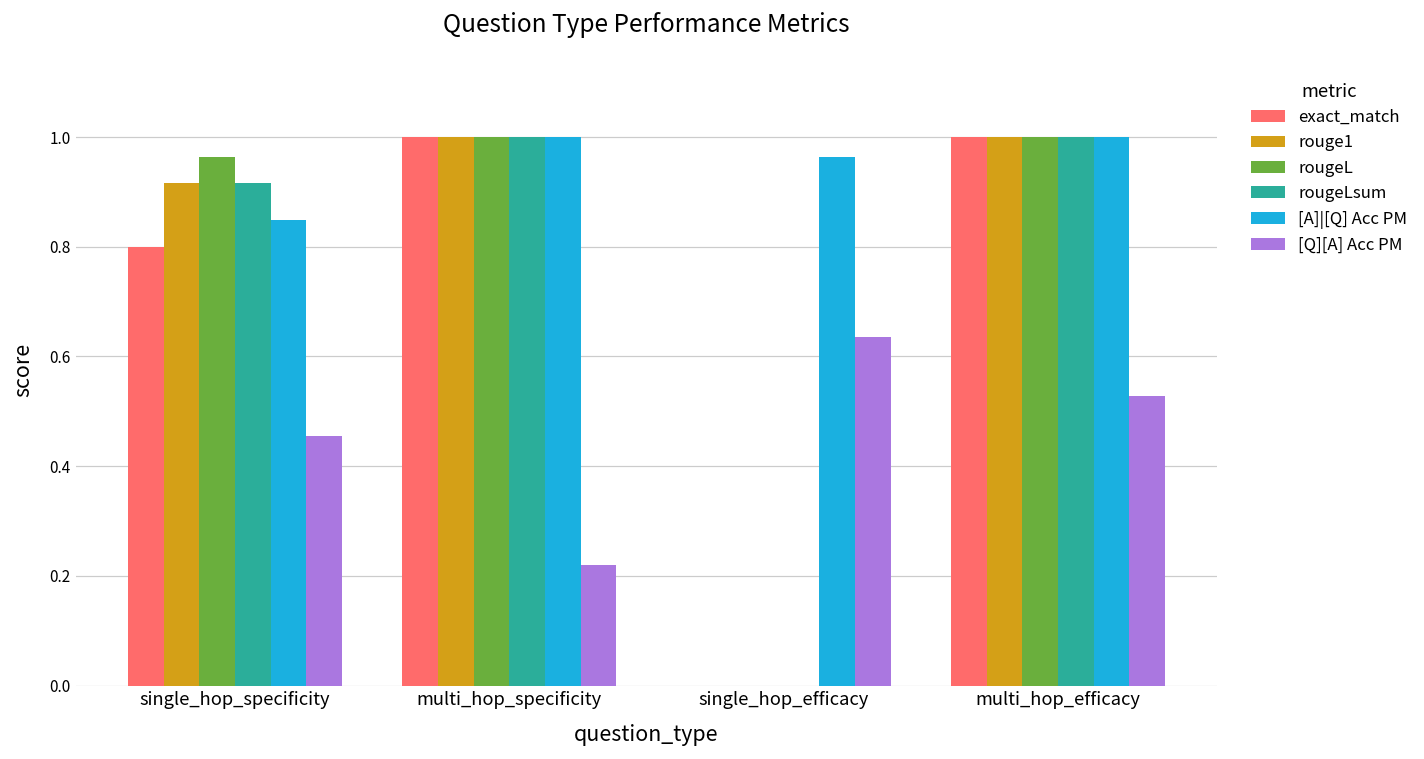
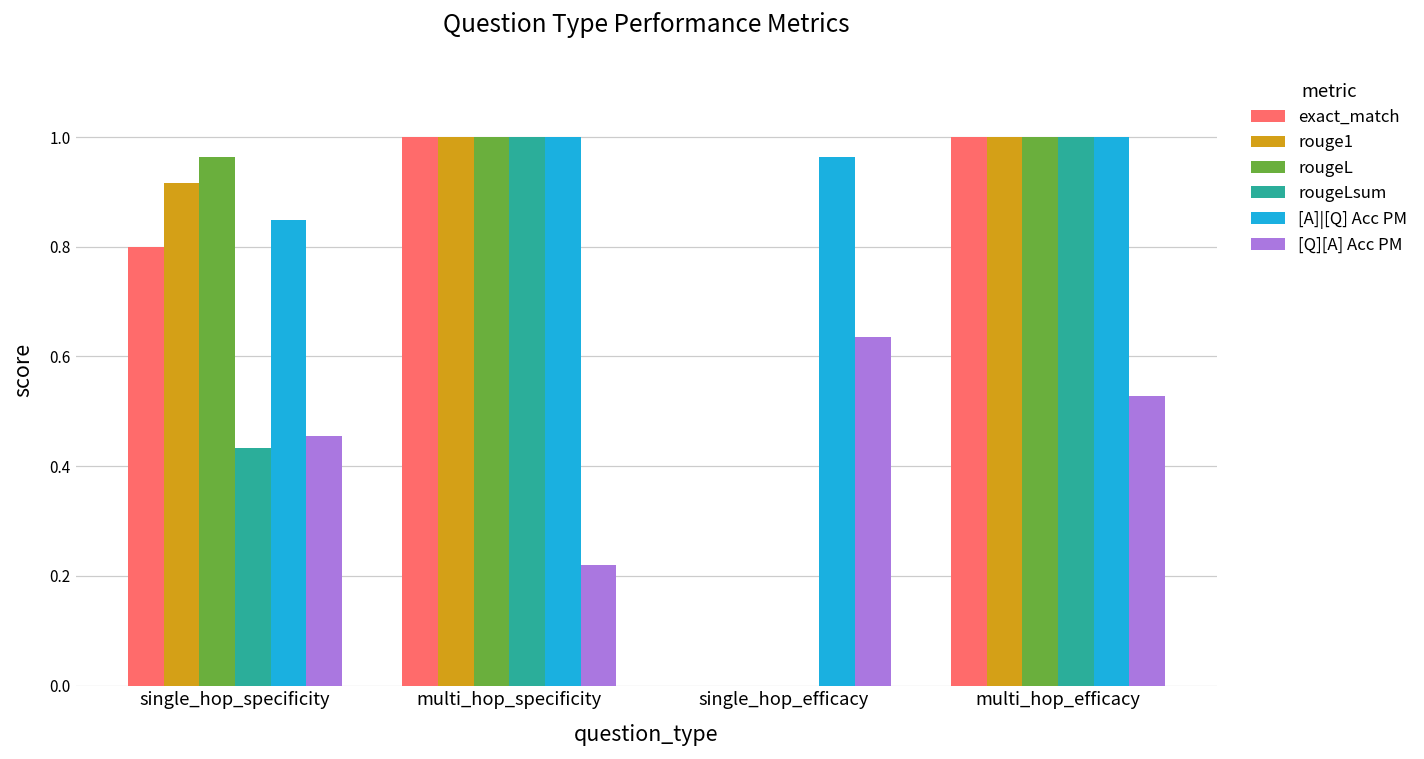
rougeLsum, single_hop_specificity: 0.92 -> 0.43
